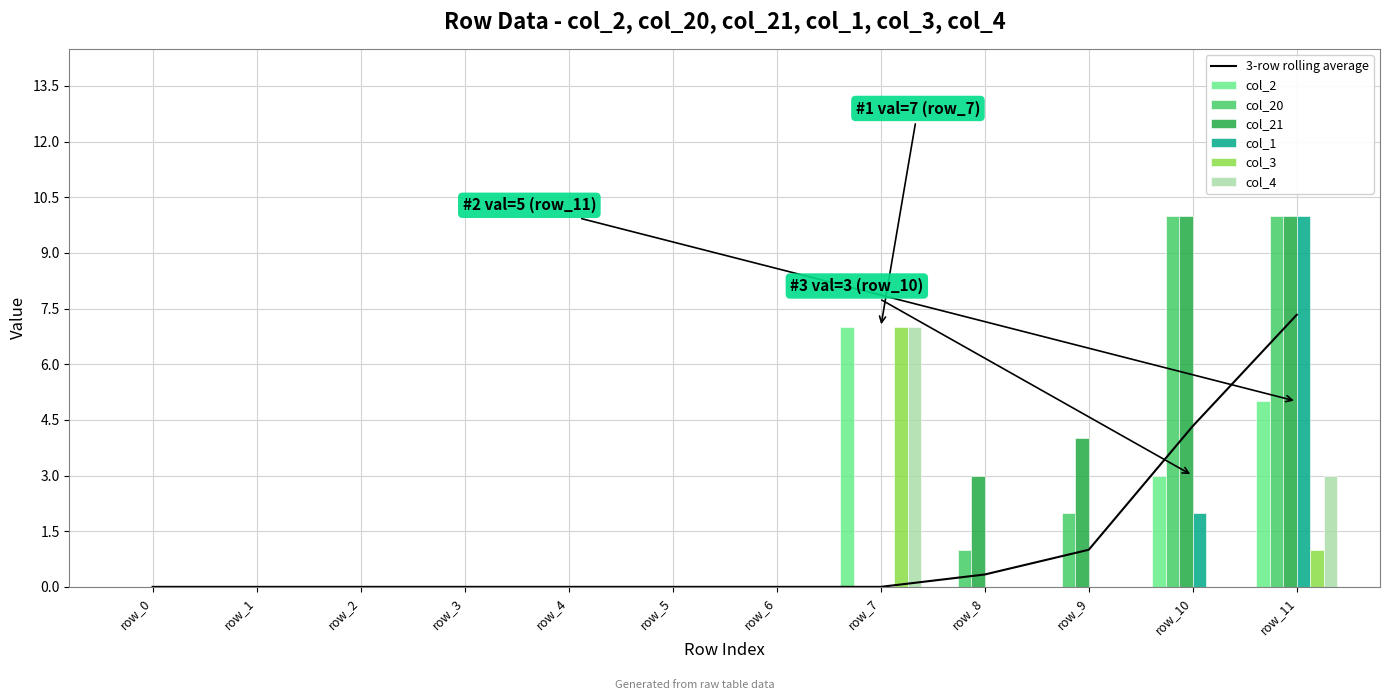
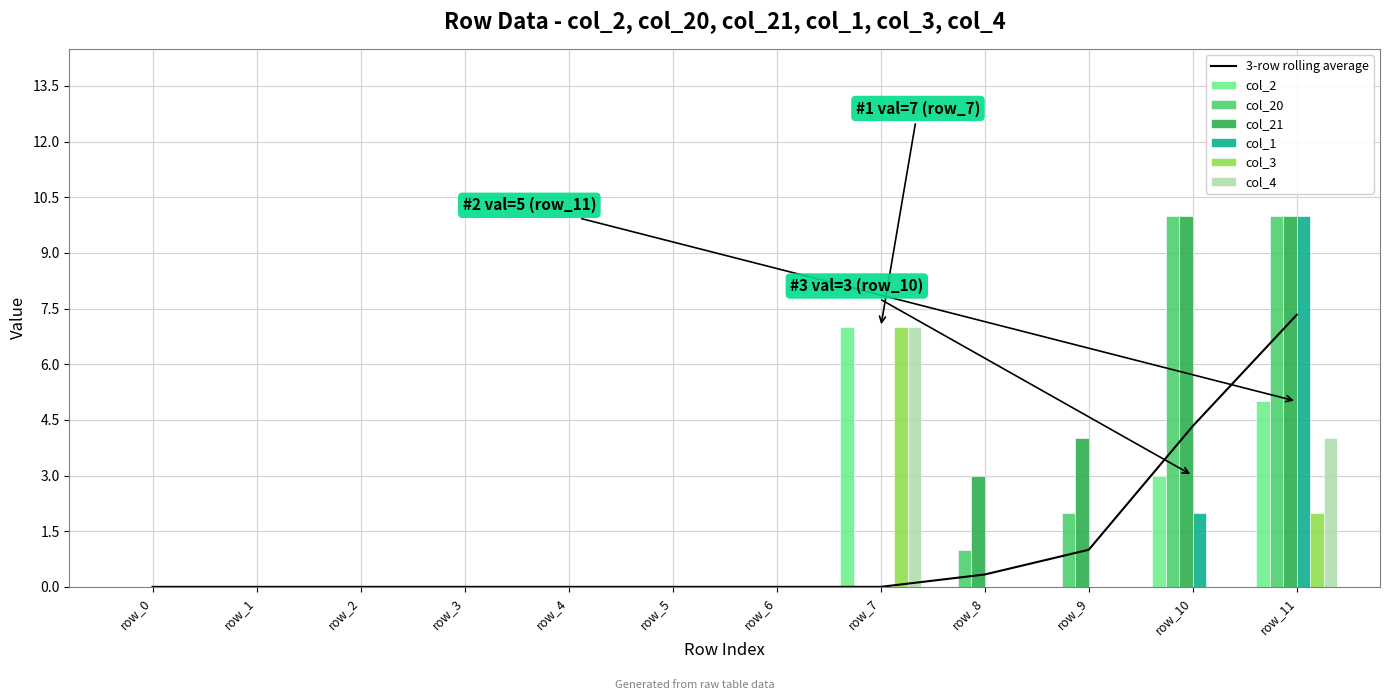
col_3, row_11: 1 -> 2
col_4, row_11: 3 -> 4
